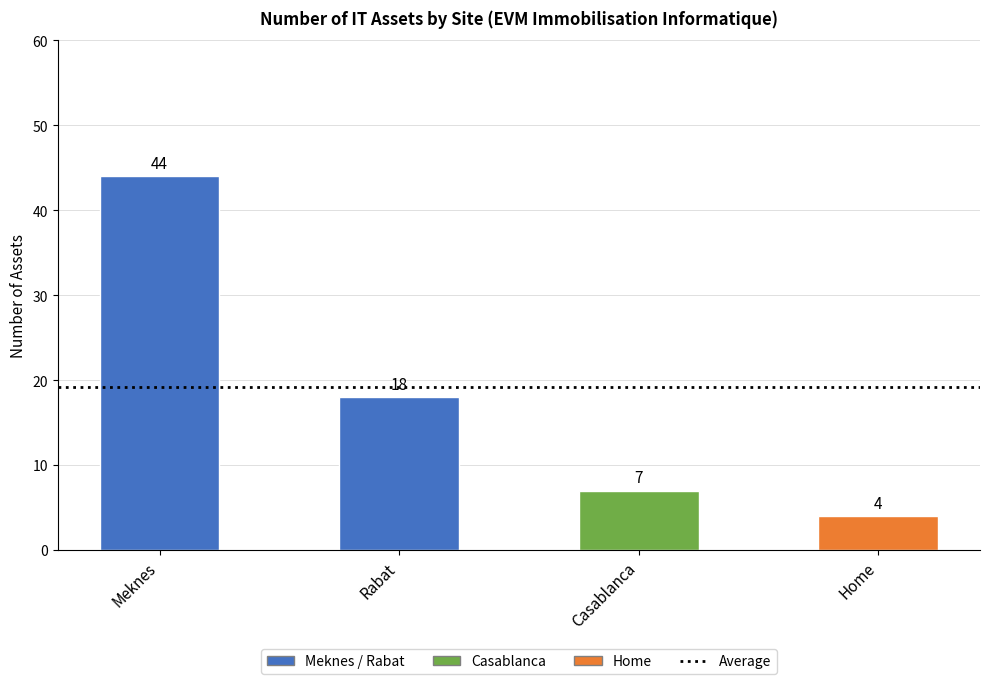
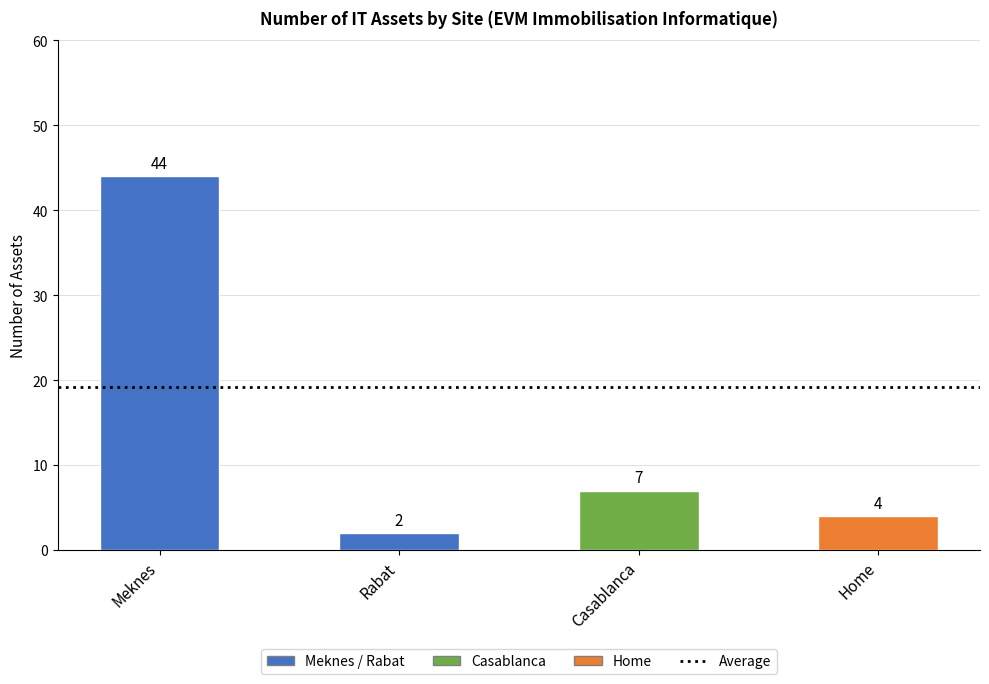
Rabat: 18 -> 2
